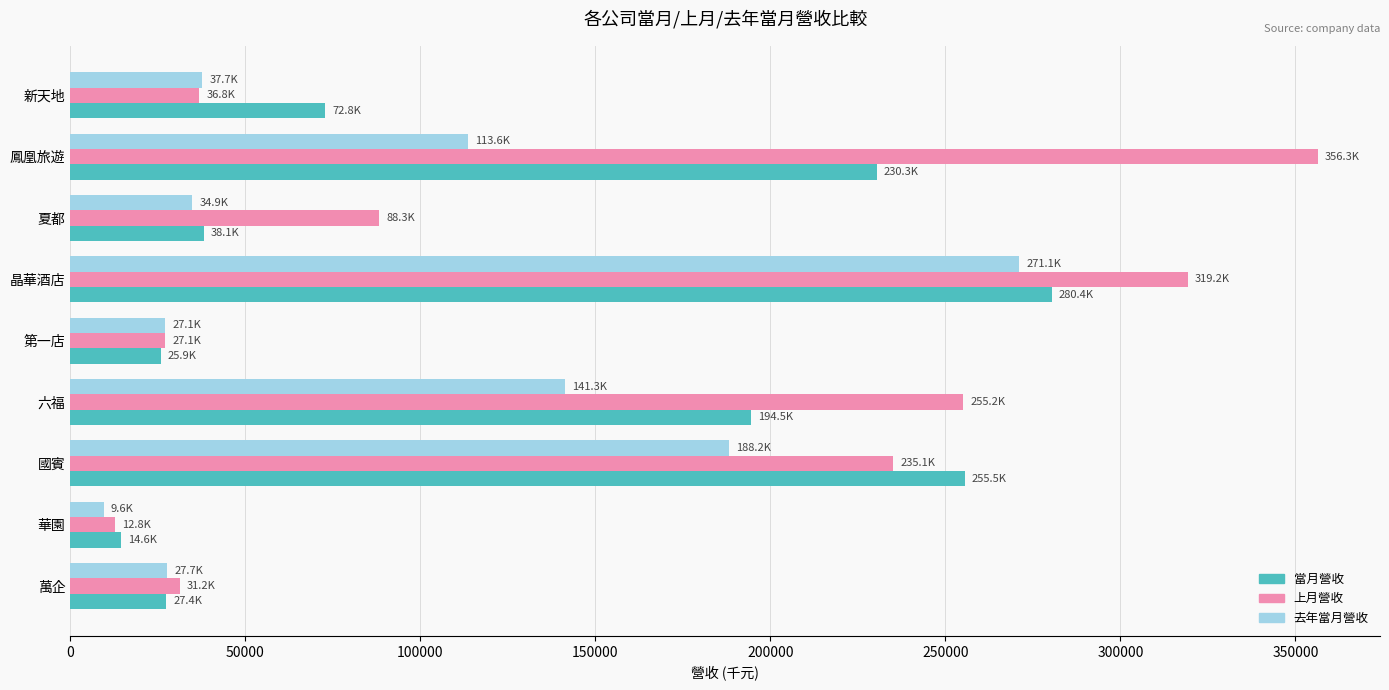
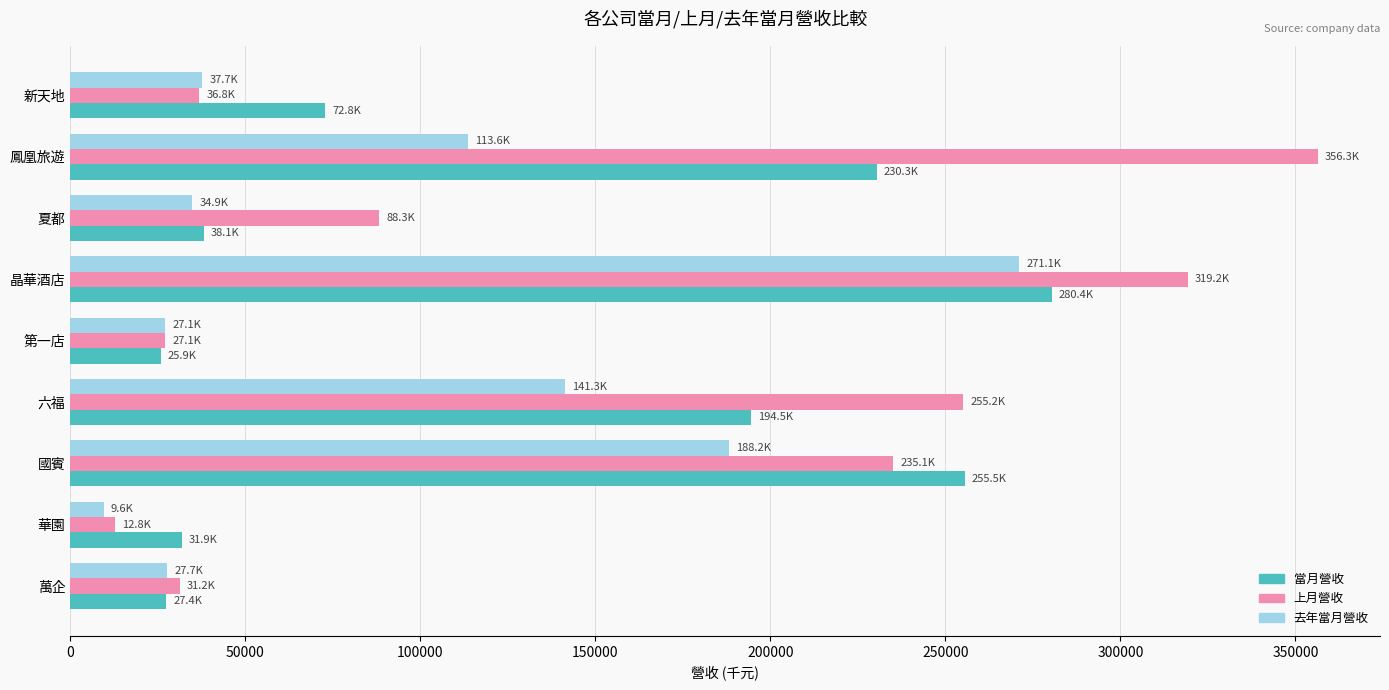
當月營收, 華園: 14.6K -> 31.9K
